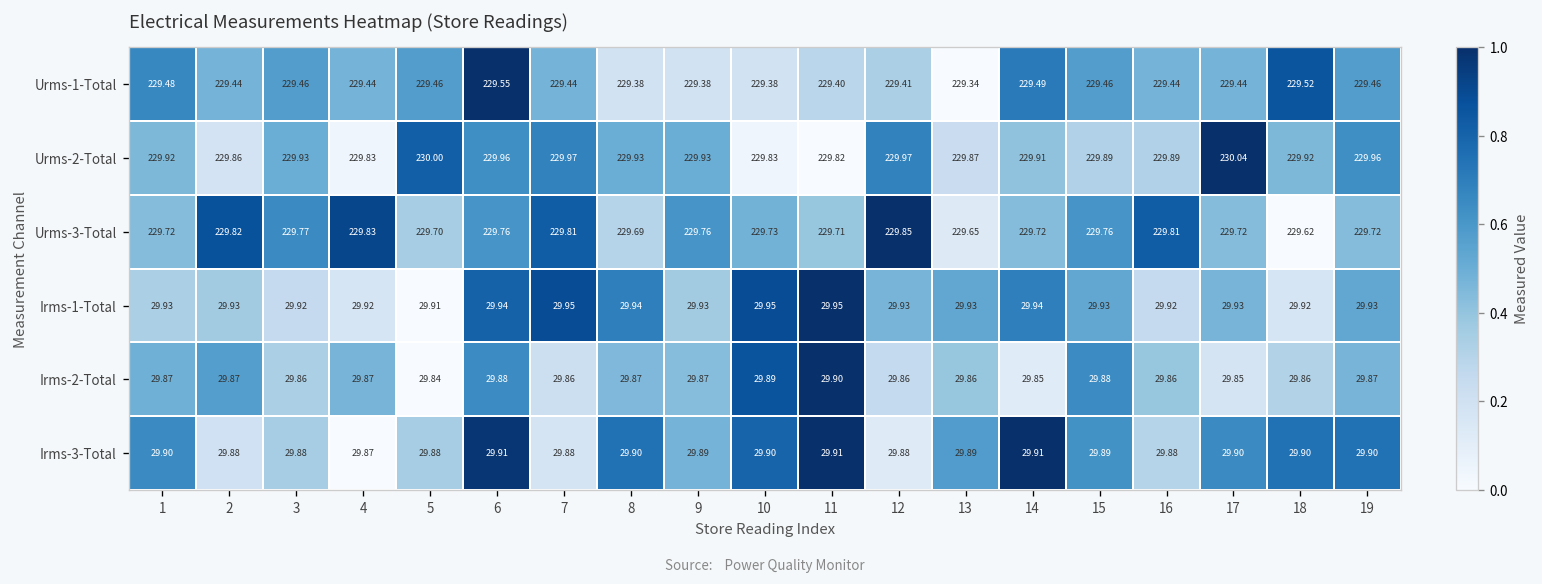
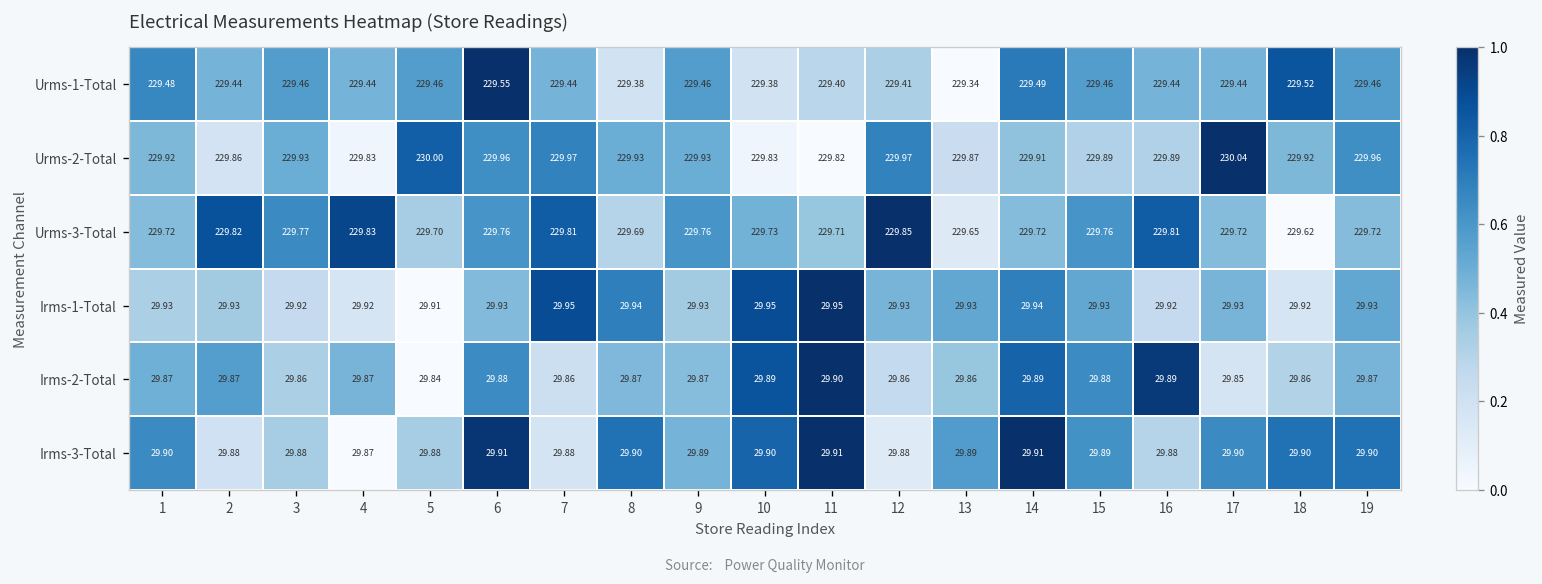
Urms-1-Total, 9: 229.38 -> 229.46
Irms-1-Total, 6: 29.94 -> 29.93
Irms-2-Total, 14: 29.85 -> 29.89
Irms-2-Total, 16: 29.86 -> 29.89
